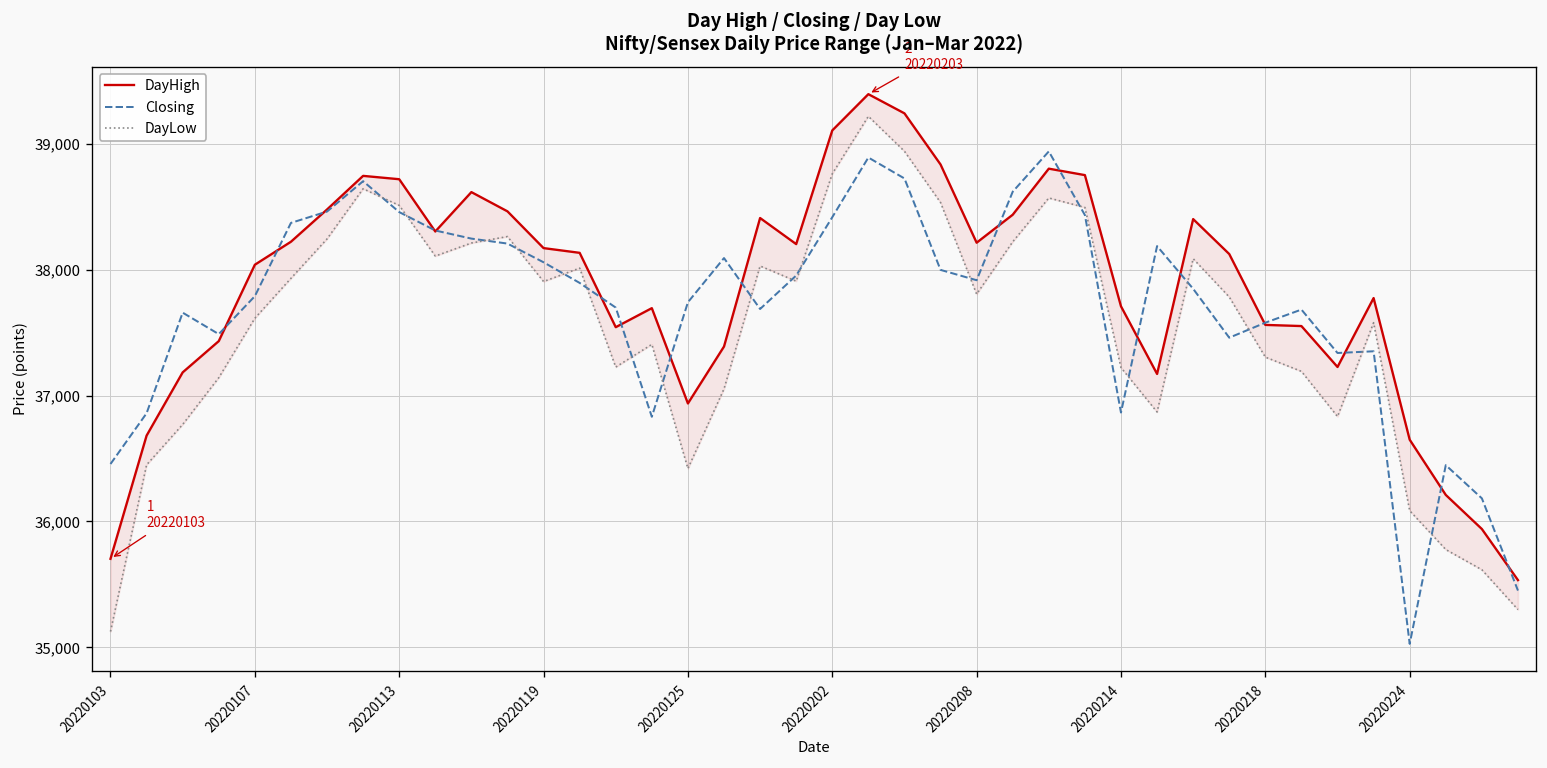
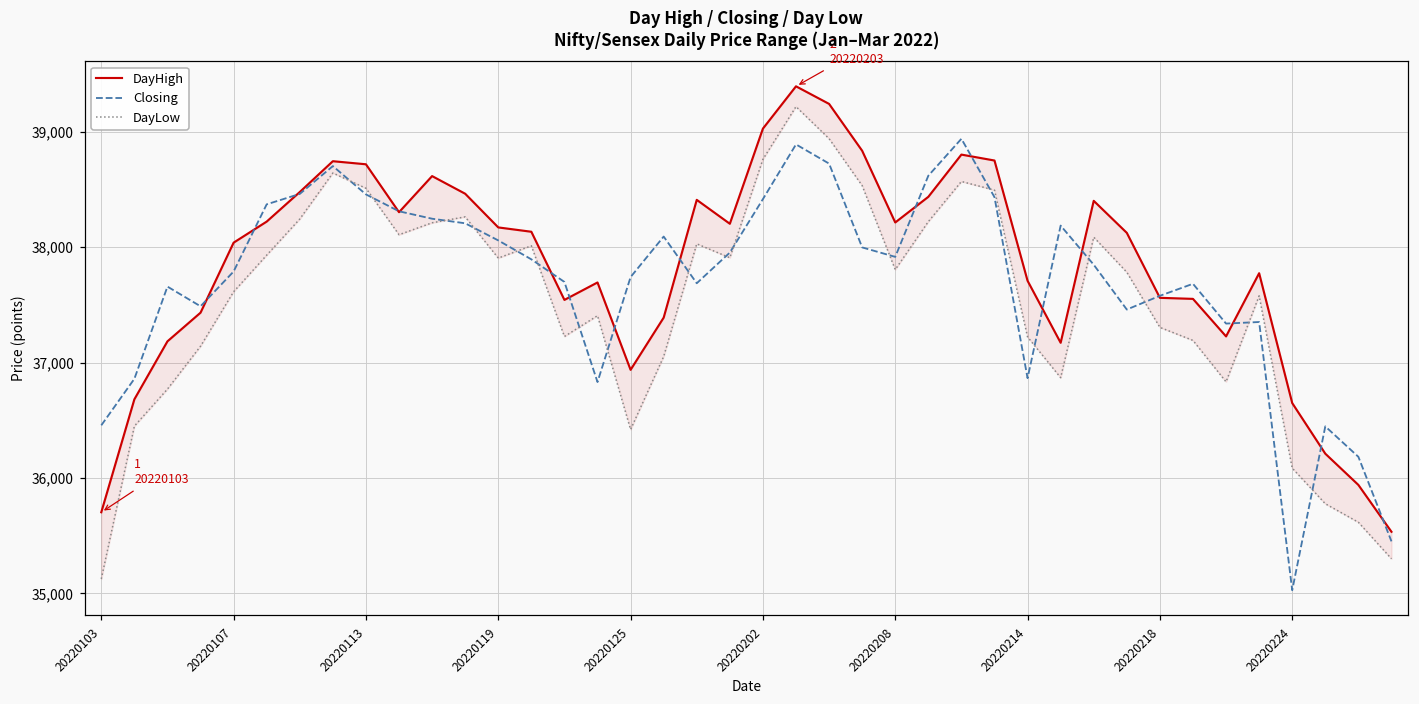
DayHigh, 20220202: 39,110 -> 39,030
